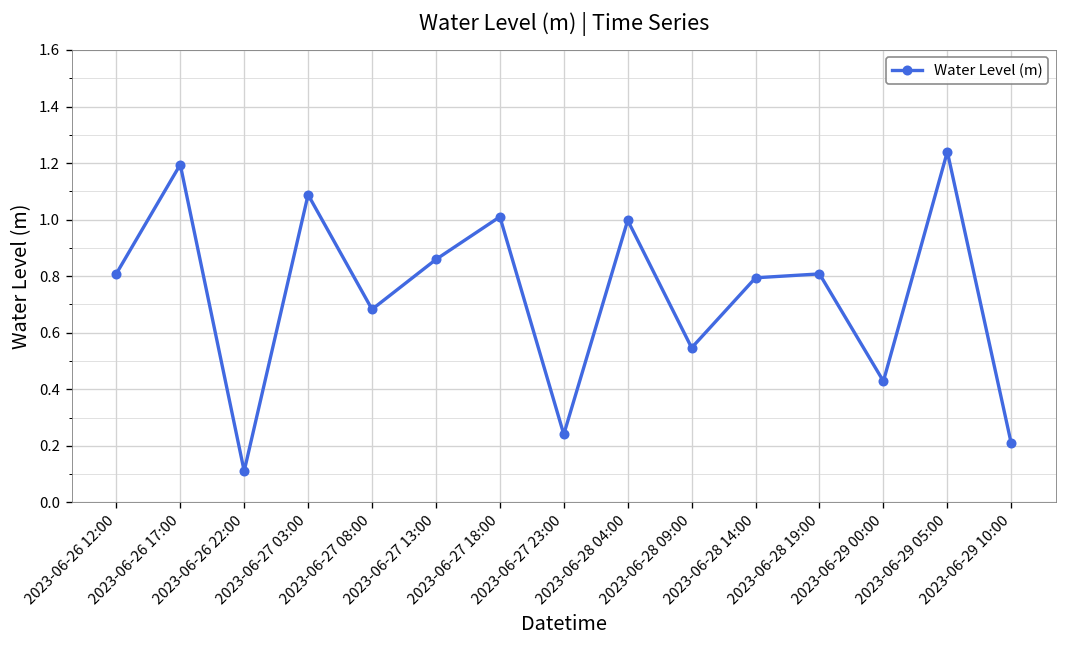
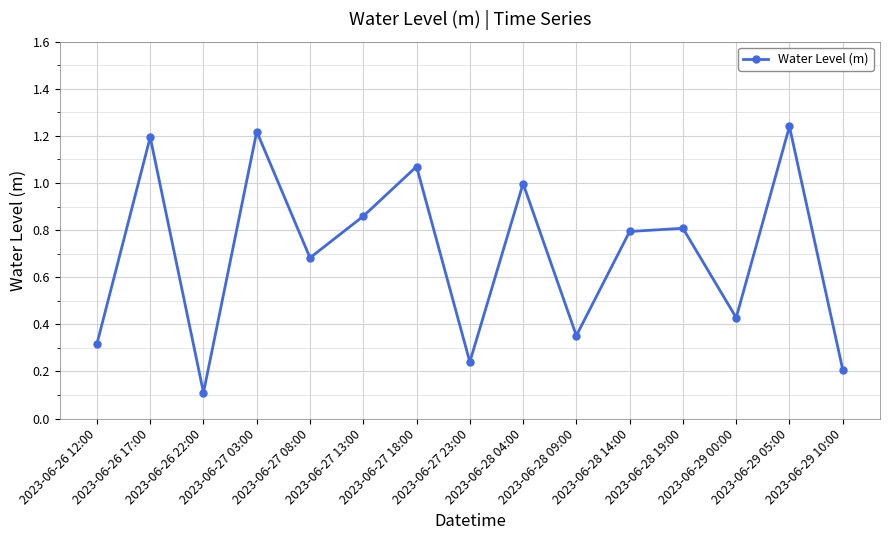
2023-06-26 12:00: 0.81 -> 0.32
2023-06-27 03:00: 1.09 -> 1.22
2023-06-27 18:00: 1.01 -> 1.07
2023-06-28 09:00: 0.55 -> 0.35
